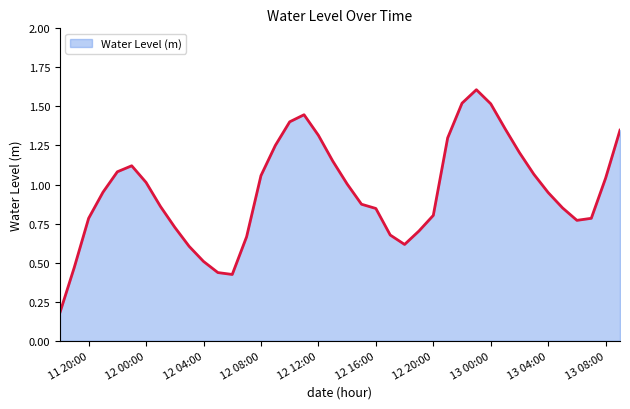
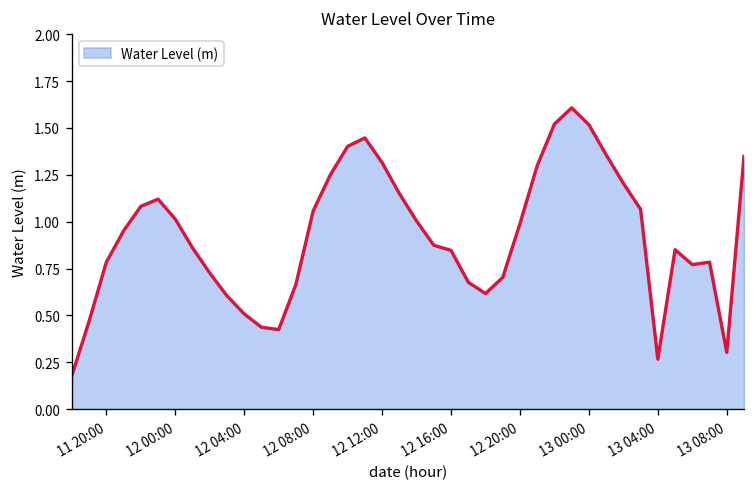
12 20:00: 0.80 -> 0.99
13 04:00: 0.95 -> 0.27
13 08:00: 1.04 -> 0.30
